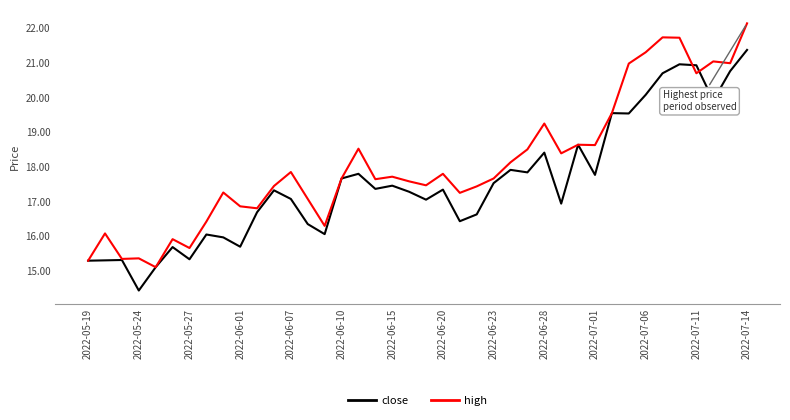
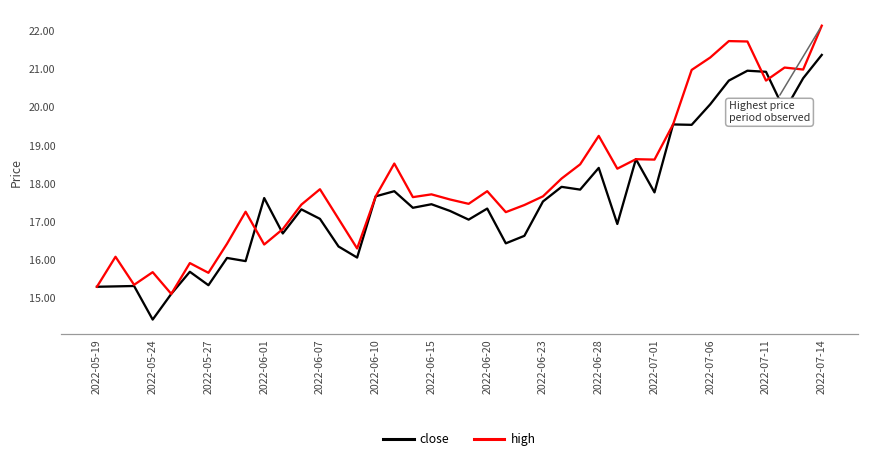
high, 2022-05-24: 15.4 -> 15.7
close, 2022-06-01: 15.7 -> 17.6
high, 2022-06-01: 16.9 -> 16.4
